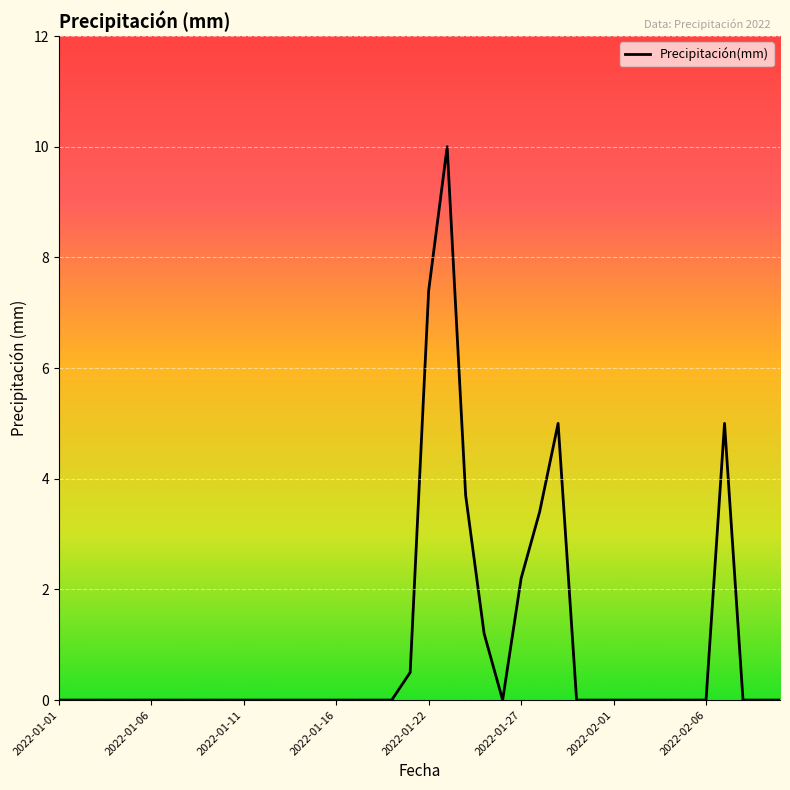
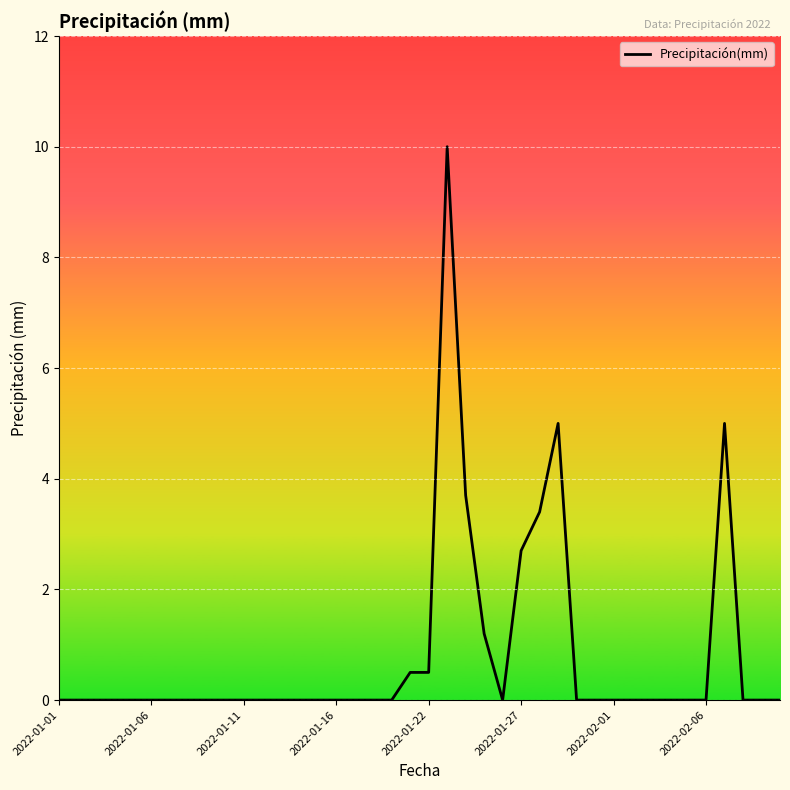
2022-01-22: 7.4 -> 0.5
2022-01-27: 2.2 -> 2.7
